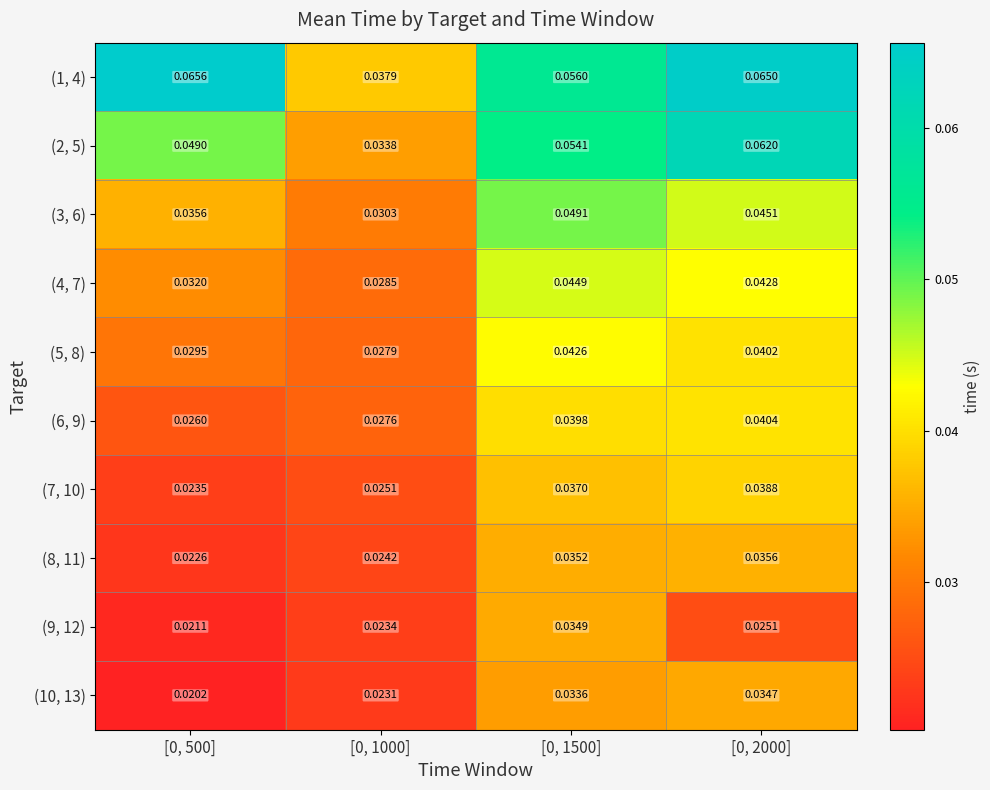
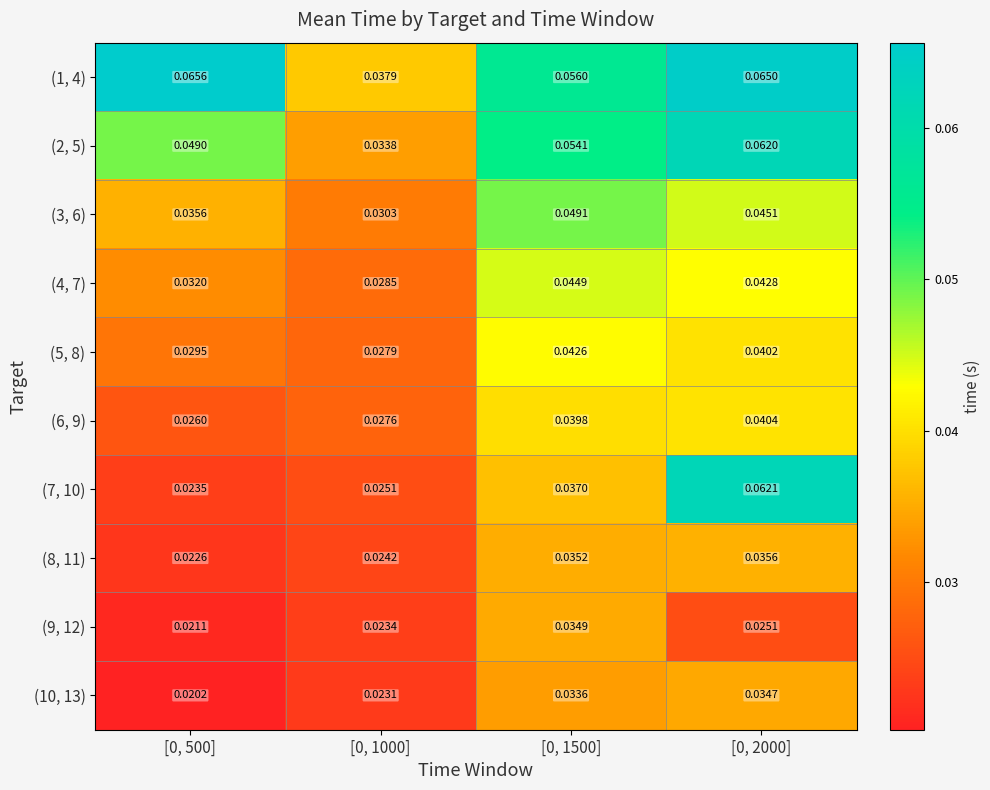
(7, 10), [0, 2000]: 0.0388 -> 0.0621
